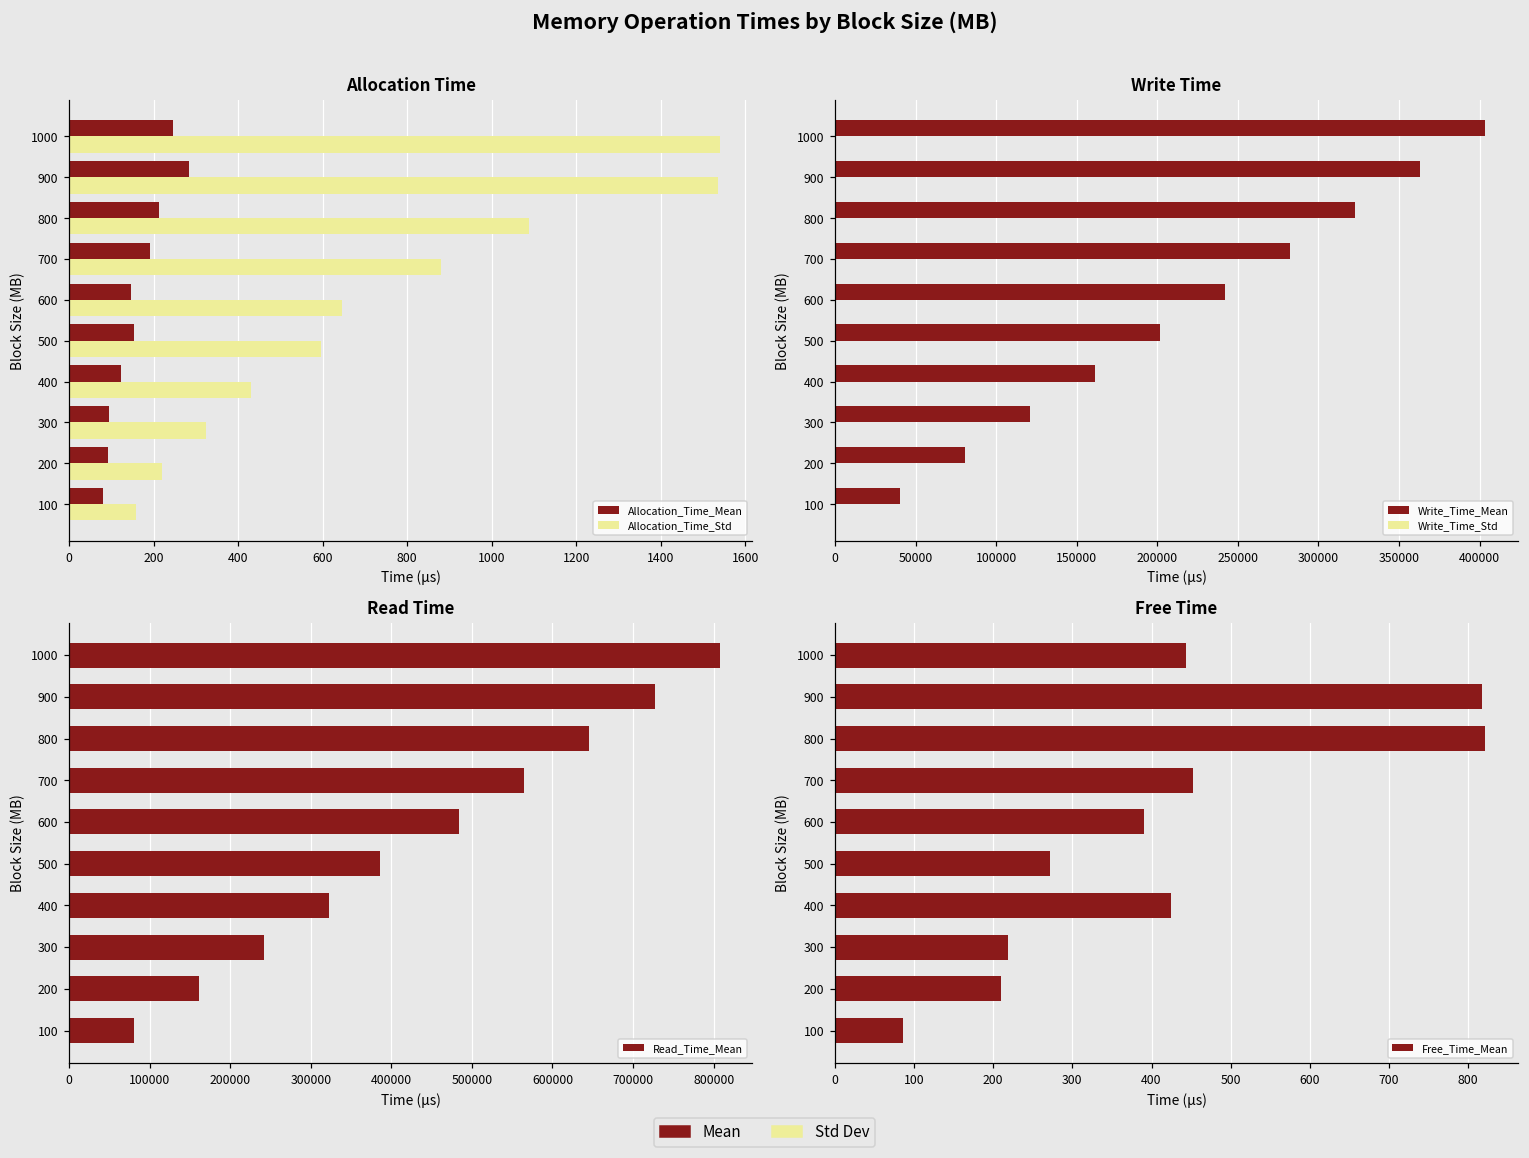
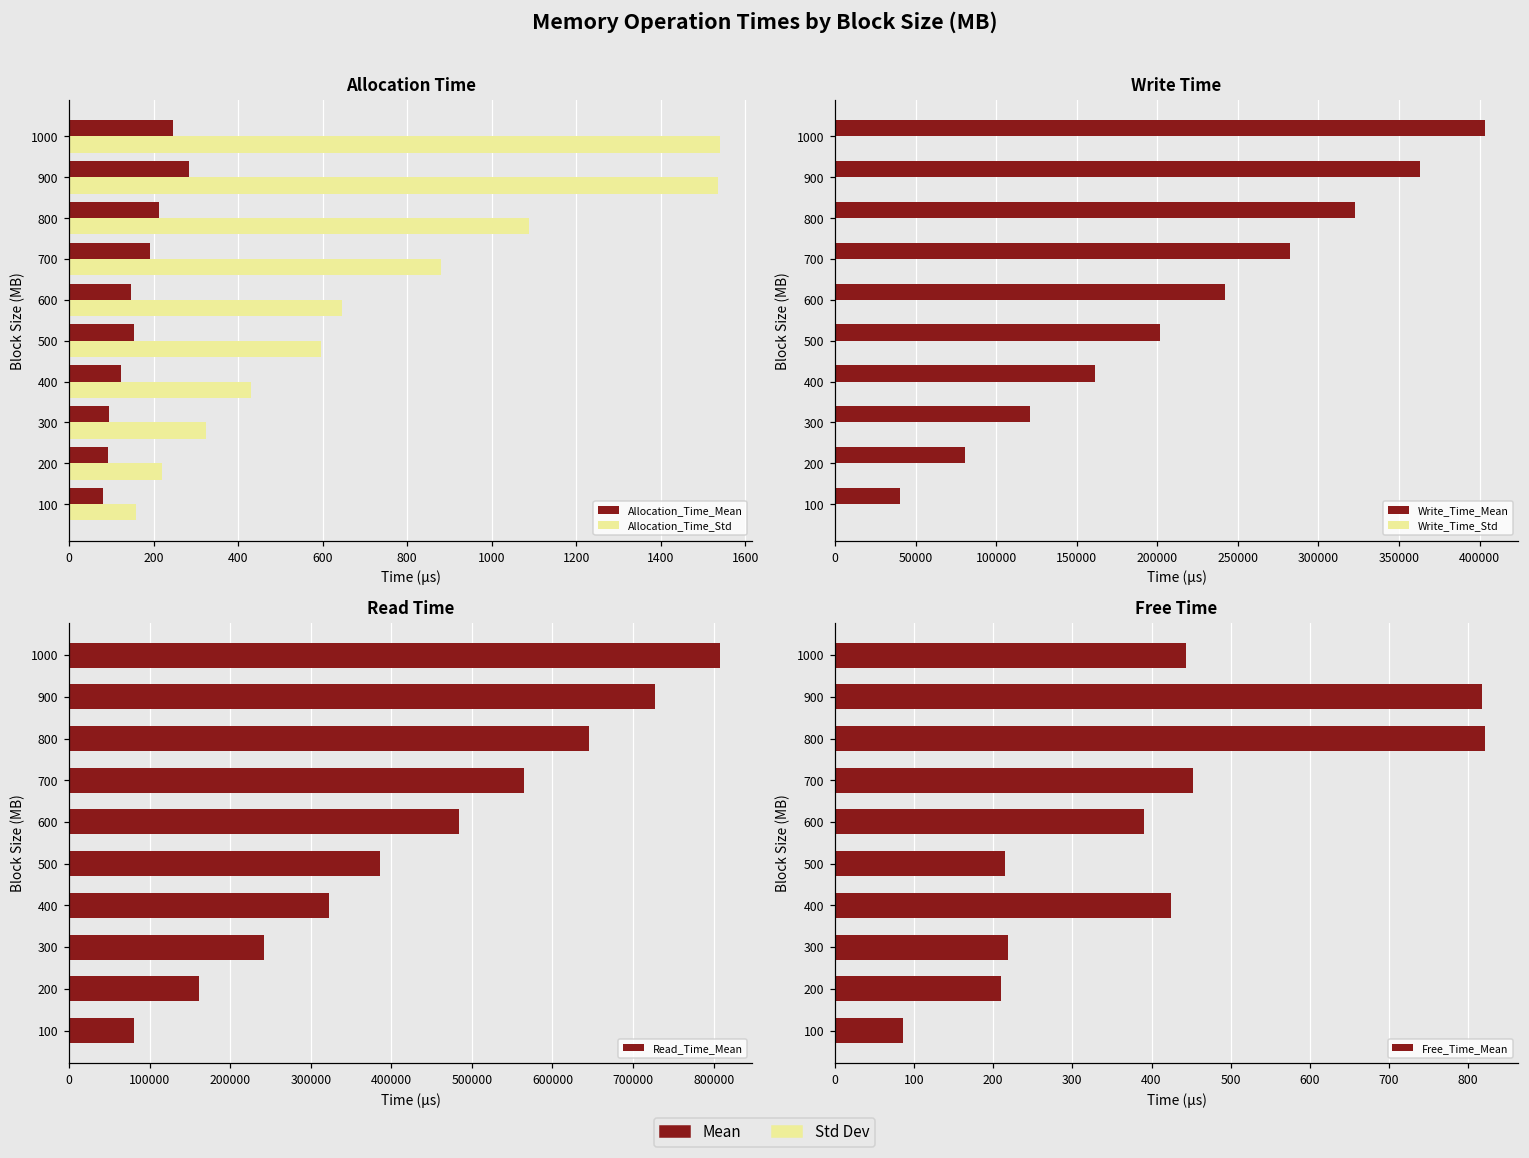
Free Time, 500: 270 -> 220
